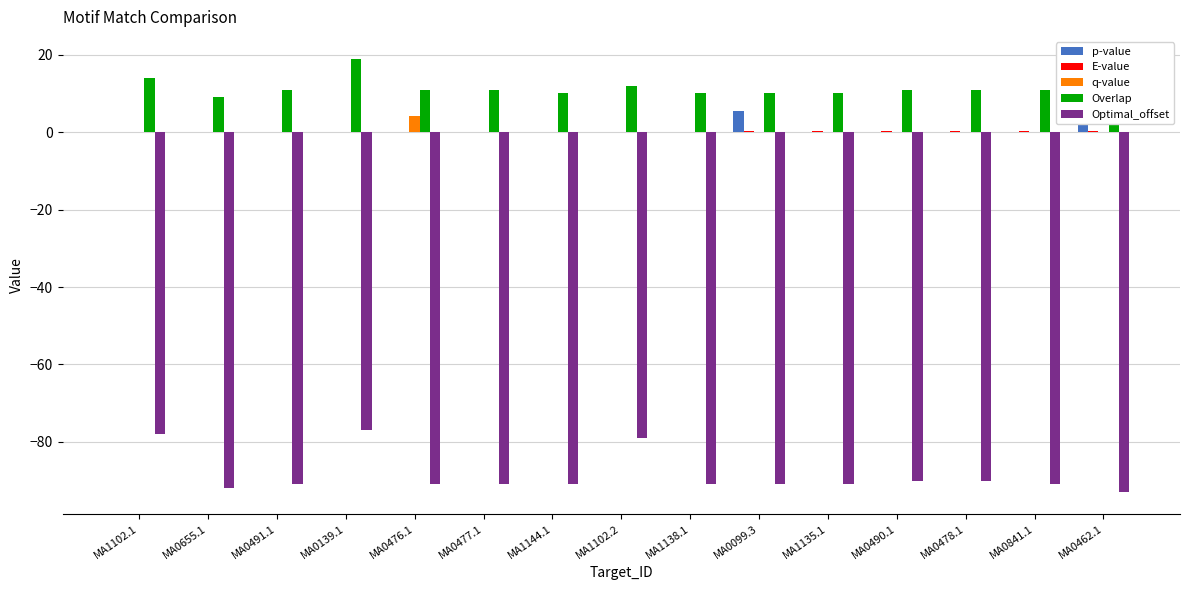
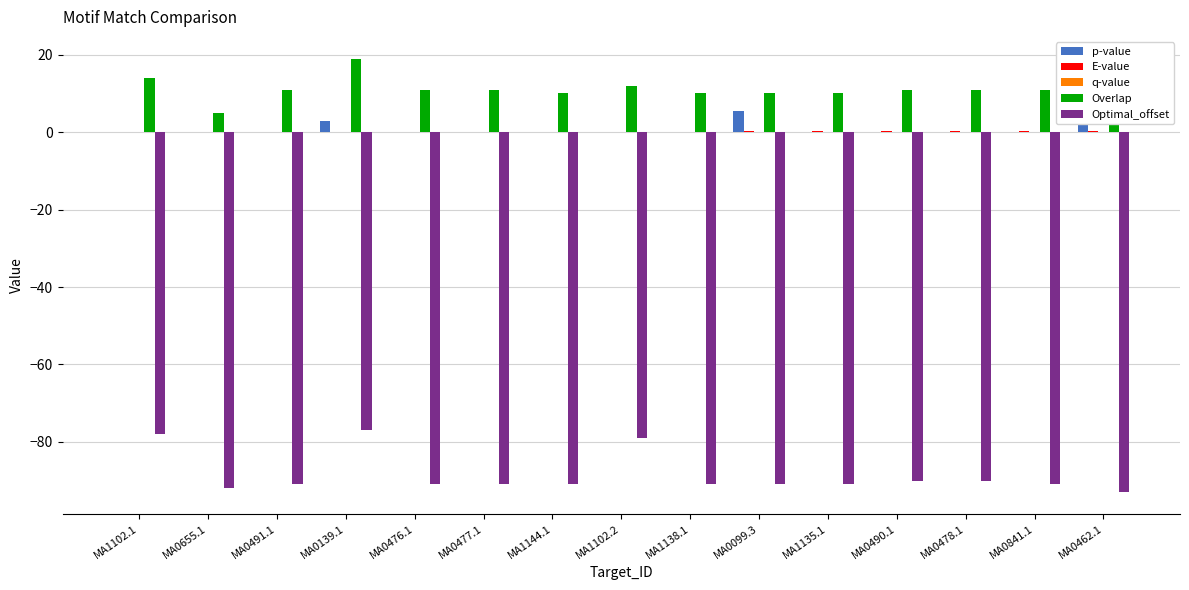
Overlap, MA0655.1: 9 -> 5
p-value, MA0139.1: 0 -> 3
q-value, MA0476.1: 4 -> 0
